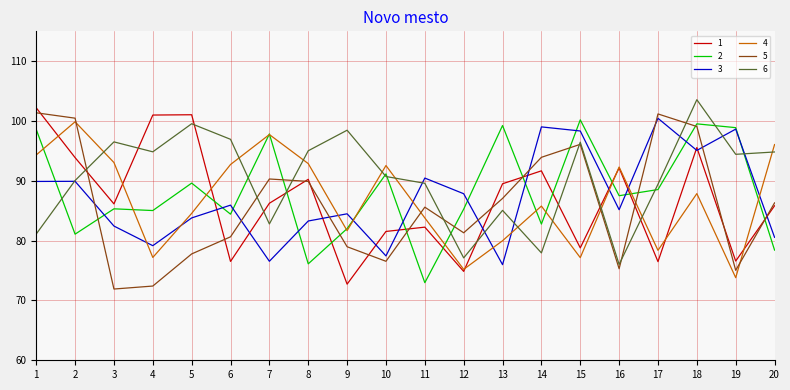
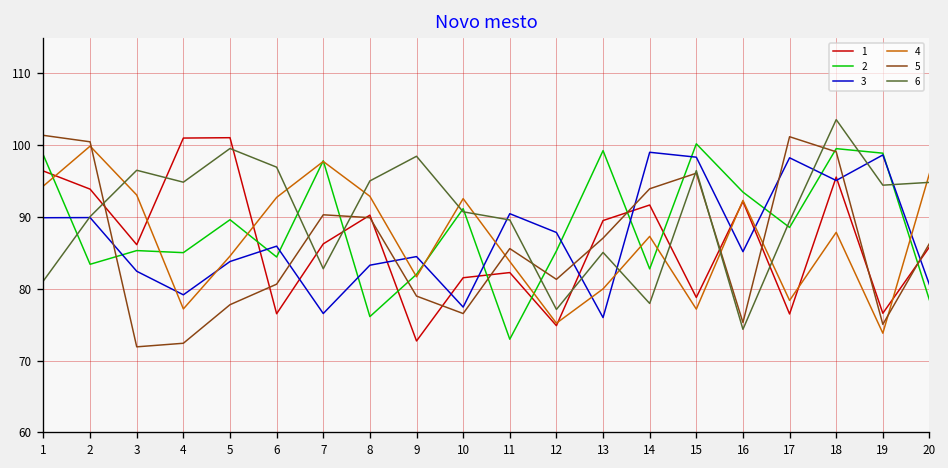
1, 1: 102 -> 96
2, 2: 81 -> 83
4, 14: 86 -> 87
2, 16: 88 -> 93
6, 16: 76 -> 74
3, 17: 100 -> 98
